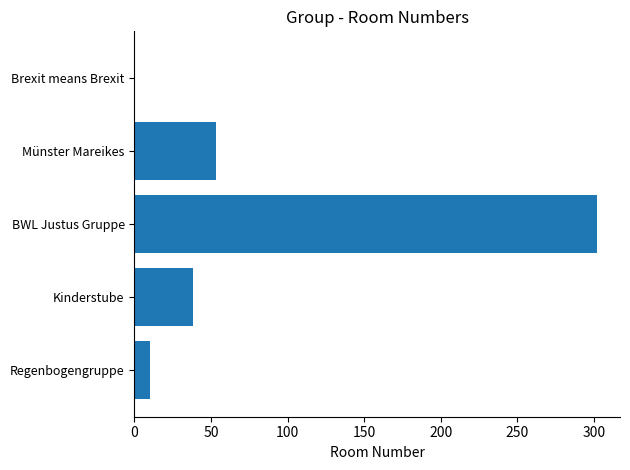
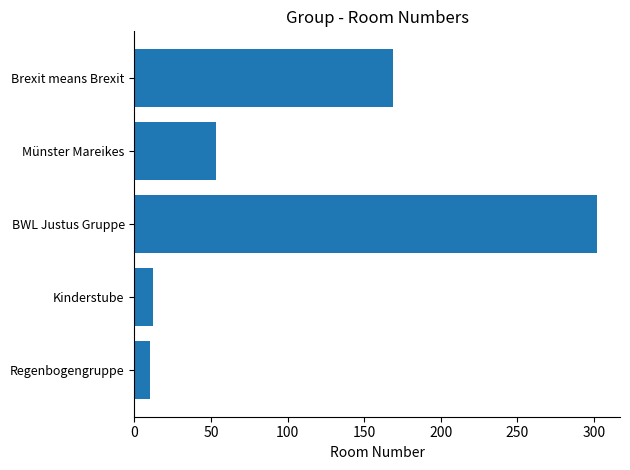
Brexit means Brexit: 0 -> 169
Kinderstube: 38 -> 12
